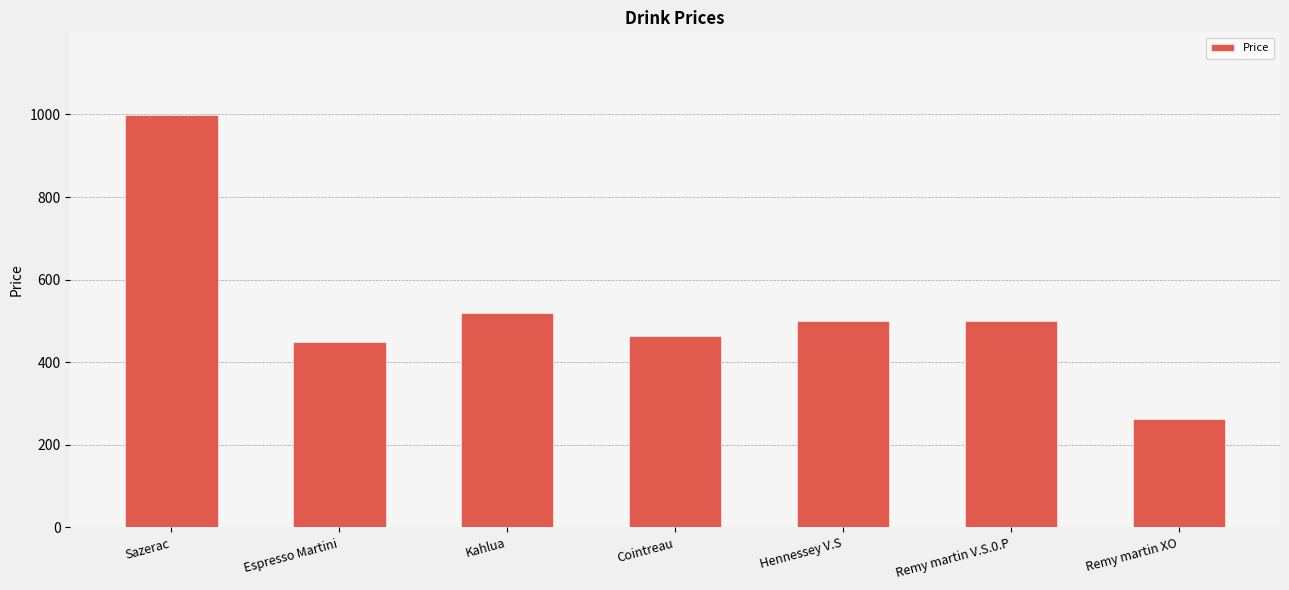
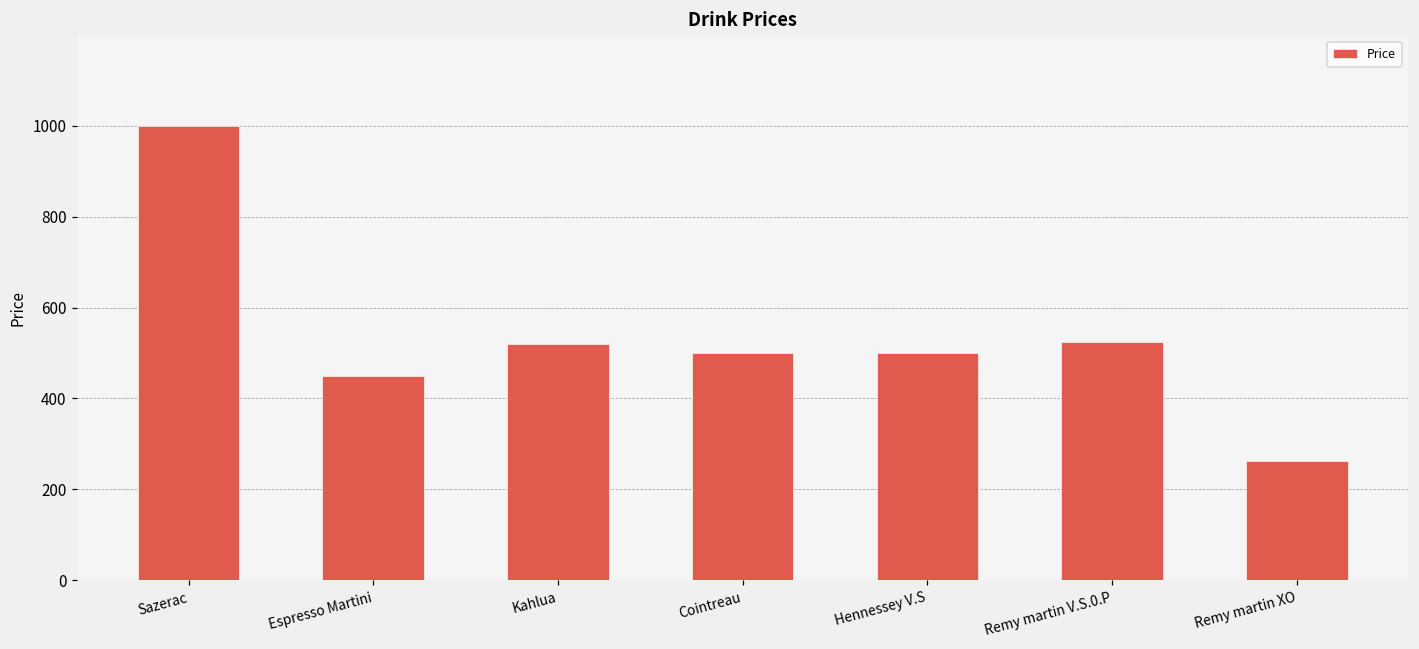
Cointreau: 460 -> 500
Remy martin V.S.0.P: 500 -> 530
